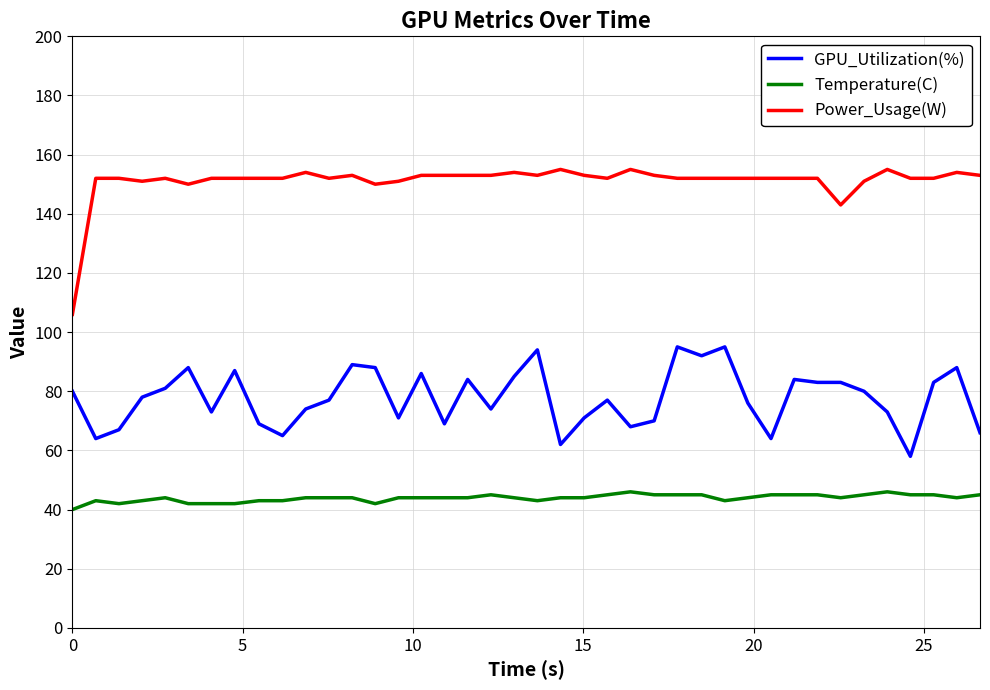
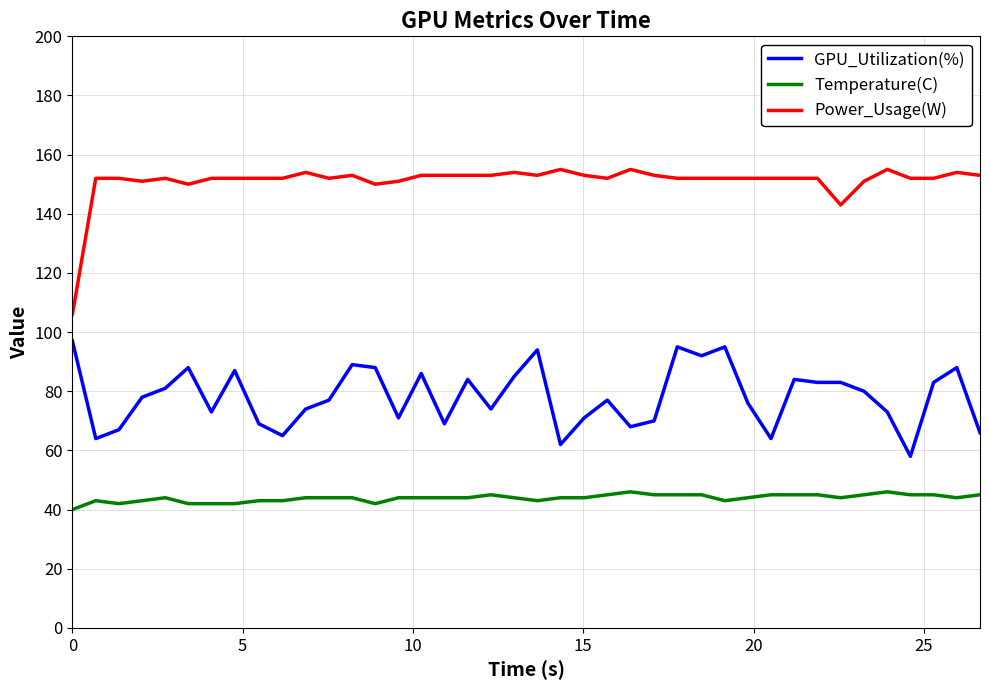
GPU_Utilization(%), 0: 80 -> 97
